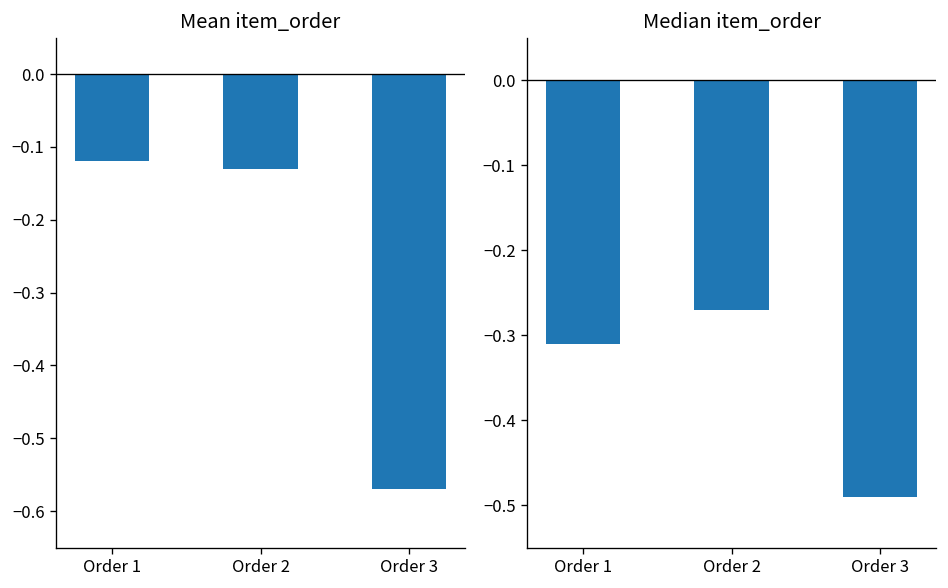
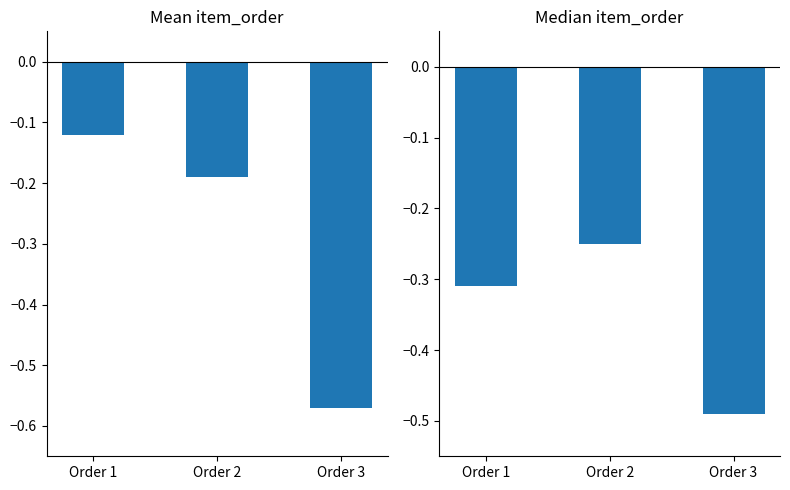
Mean item_order, Order 2: -0.13 -> -0.19
Median item_order, Order 2: -0.27 -> -0.25
